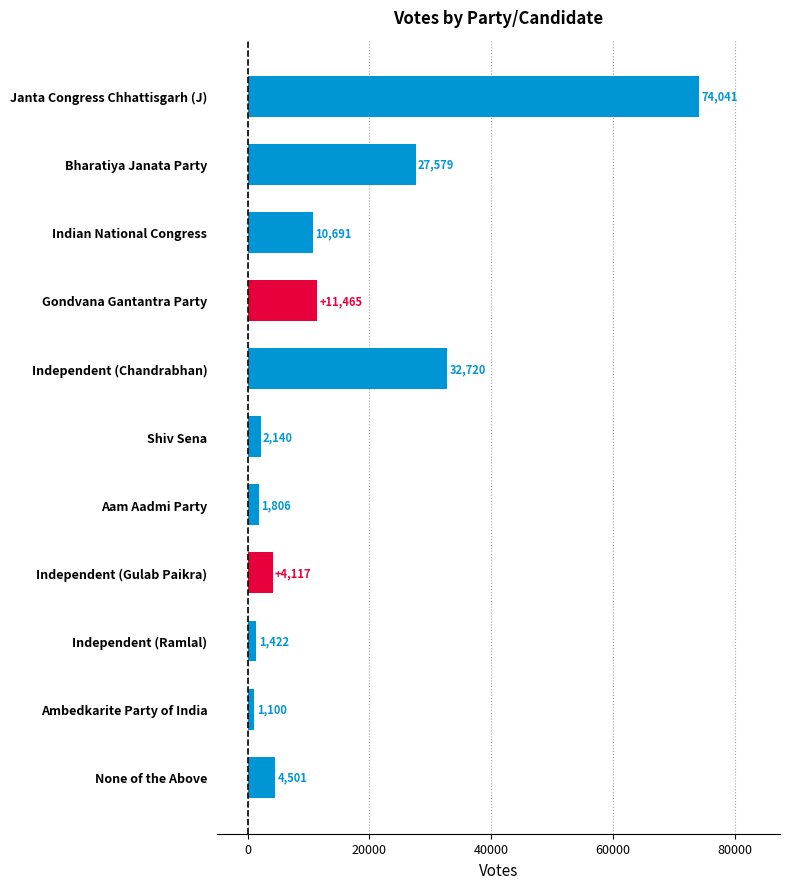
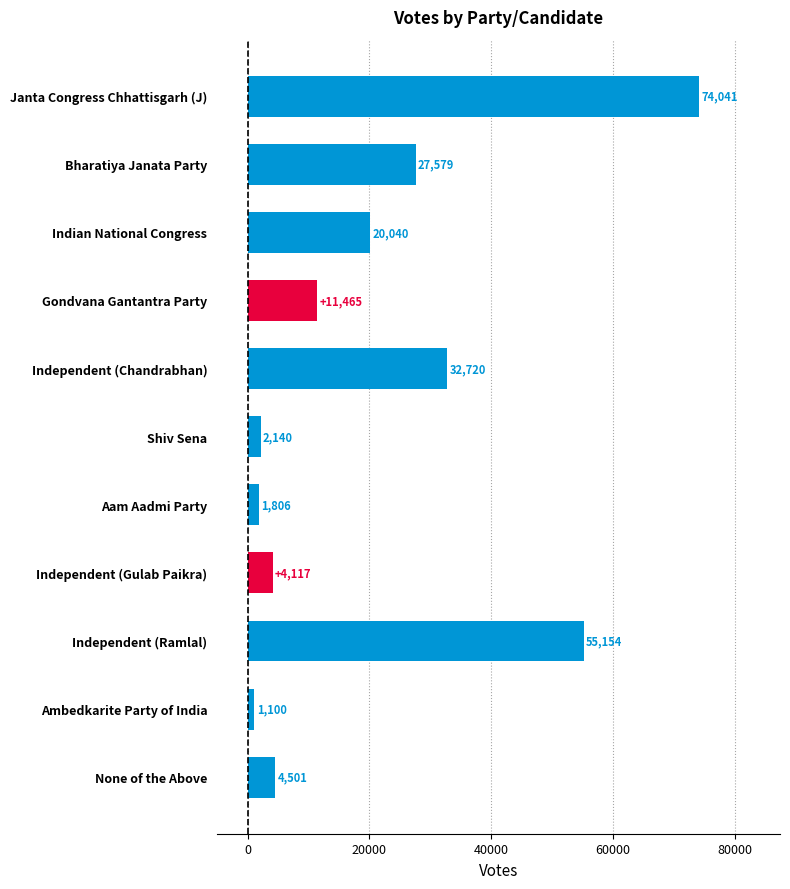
Indian National Congress: 10,691 -> 20,040
Independent (Ramlal): 1,422 -> 55,154
